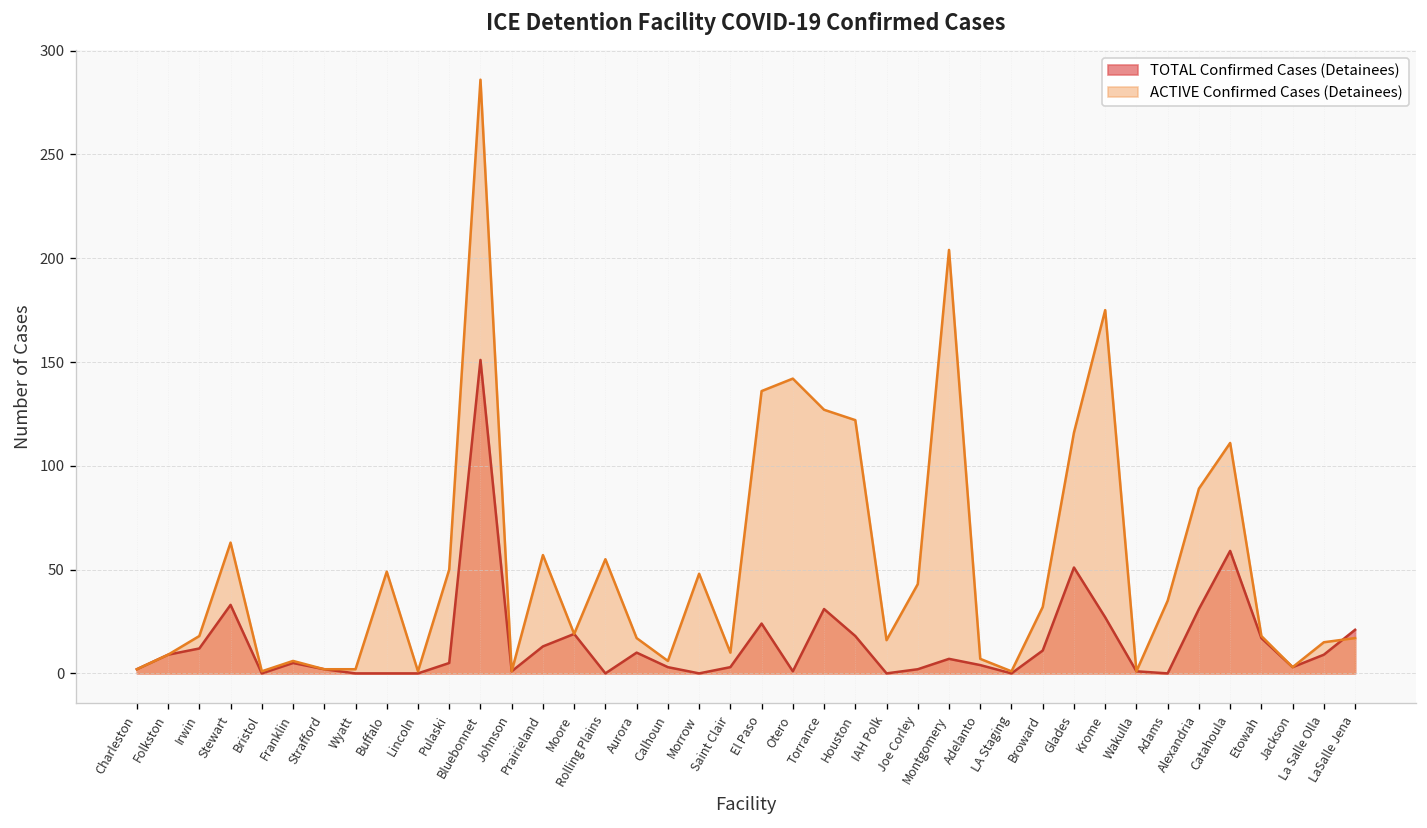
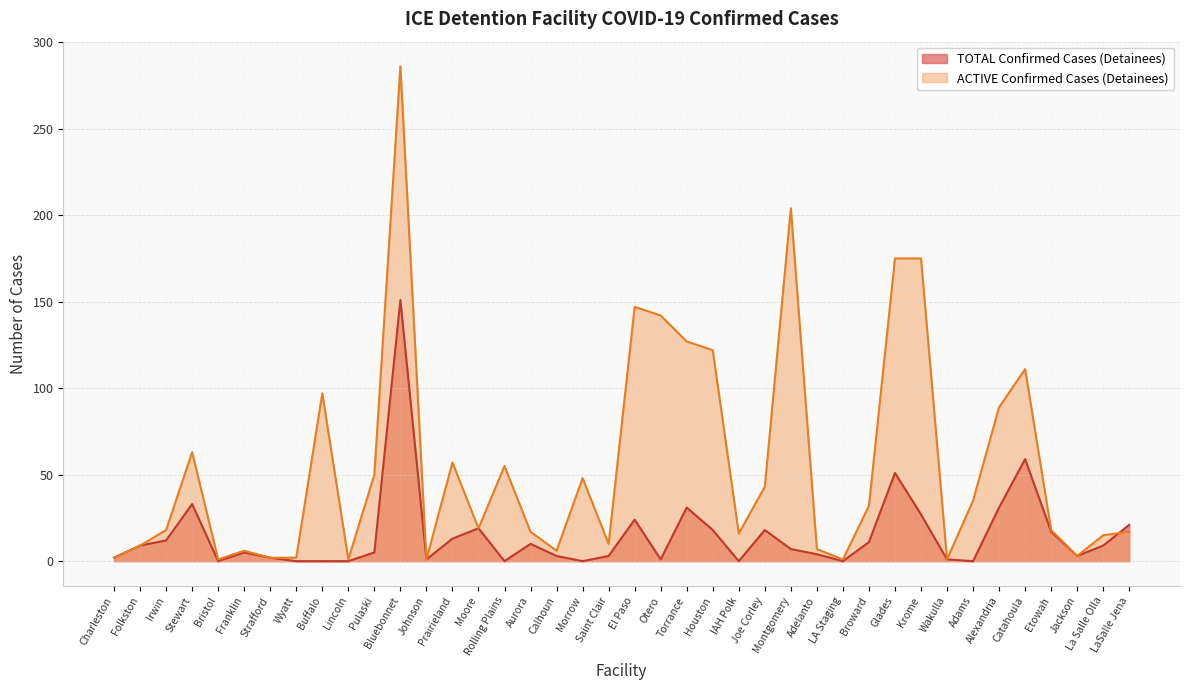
ACTIVE Confirmed Cases (Detainees), Buffalo: 49 -> 97
ACTIVE Confirmed Cases (Detainees), El Paso: 136 -> 147
TOTAL Confirmed Cases (Detainees), Joe Corley: 2 -> 18
ACTIVE Confirmed Cases (Detainees), Glades: 116 -> 175
